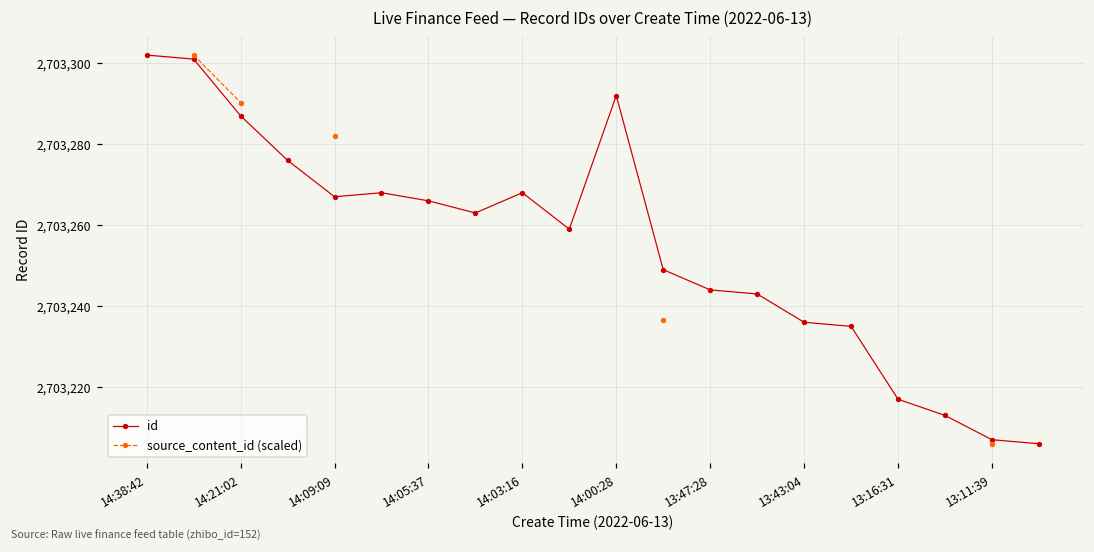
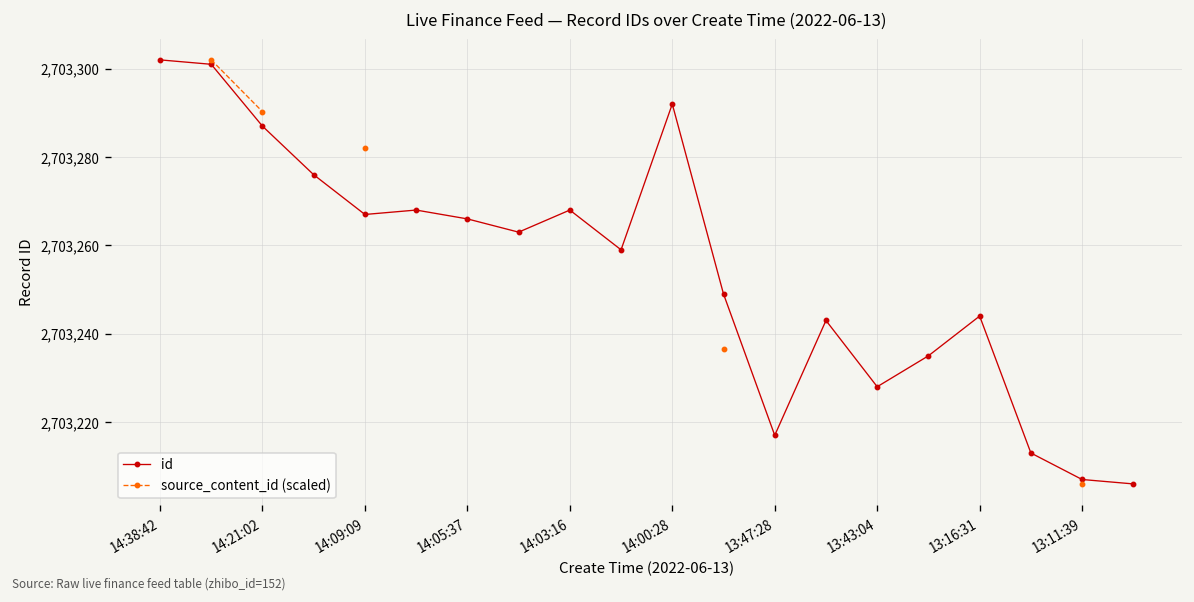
id, 13:47:28: 2,703,244 -> 2,703,217
id, 13:43:04: 2,703,236 -> 2,703,228
id, 13:16:31: 2,703,217 -> 2,703,244
